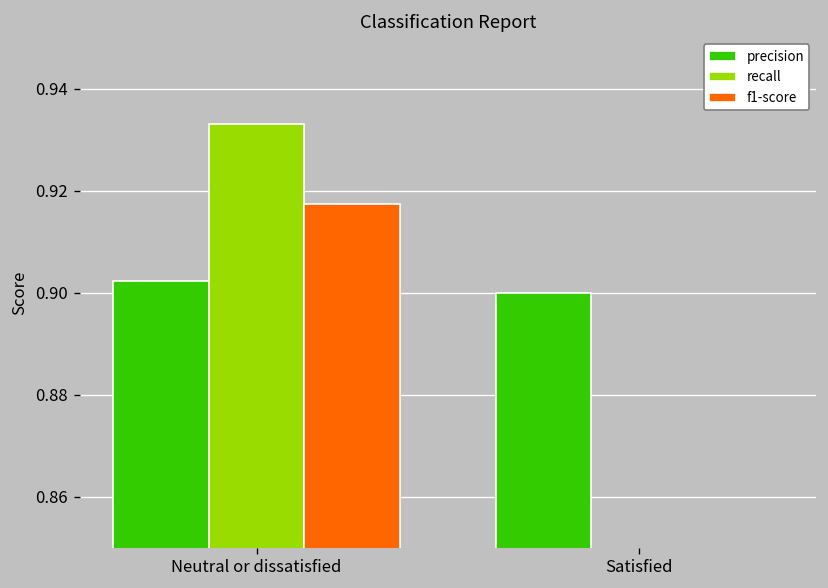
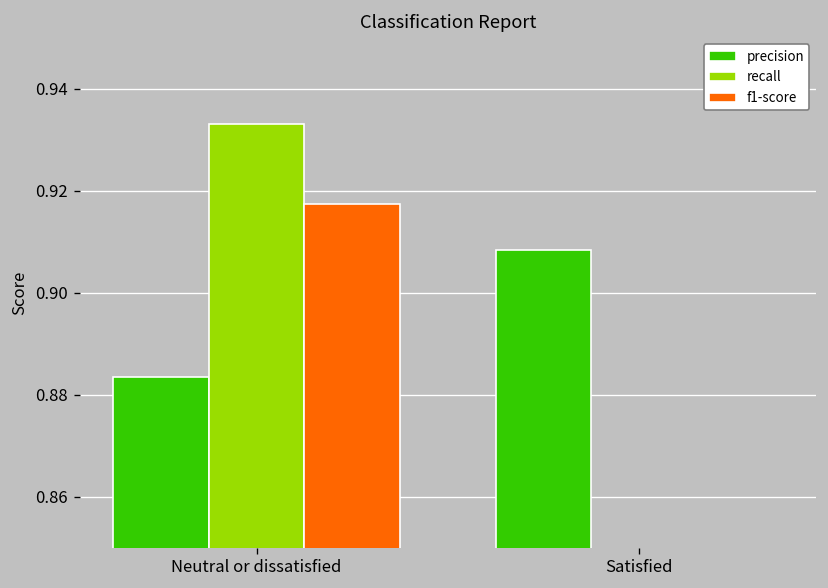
precision, Neutral or dissatisfied: 0.902 -> 0.883
precision, Satisfied: 0.900 -> 0.908
